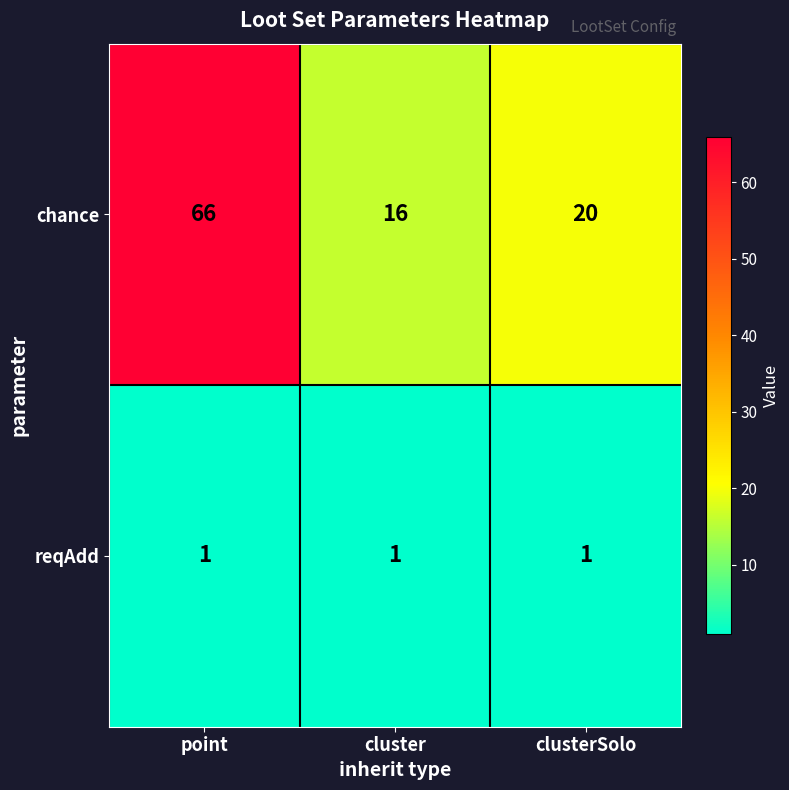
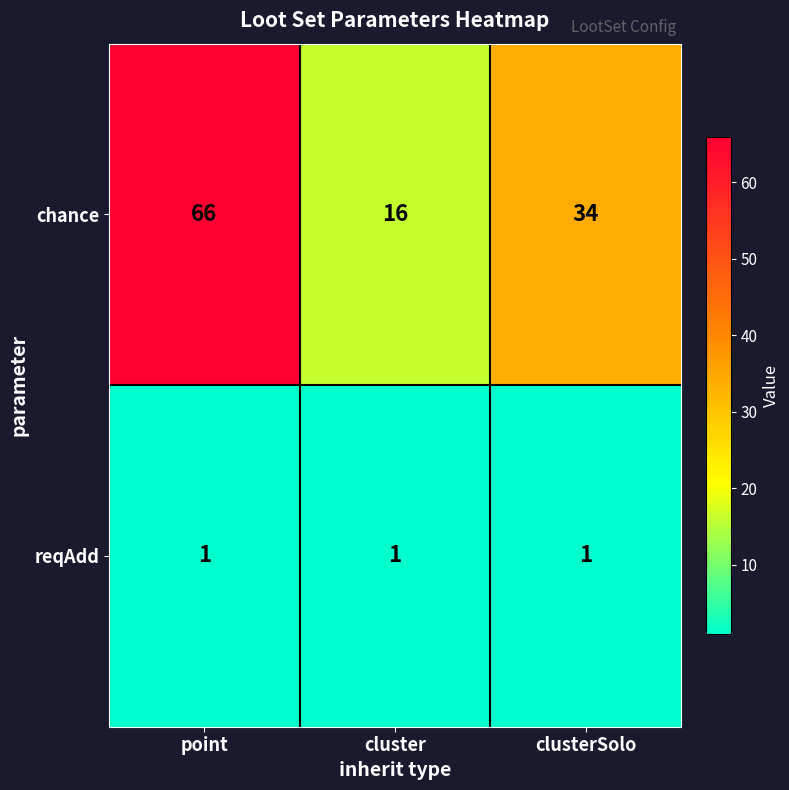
chance, clusterSolo: 20 -> 34
